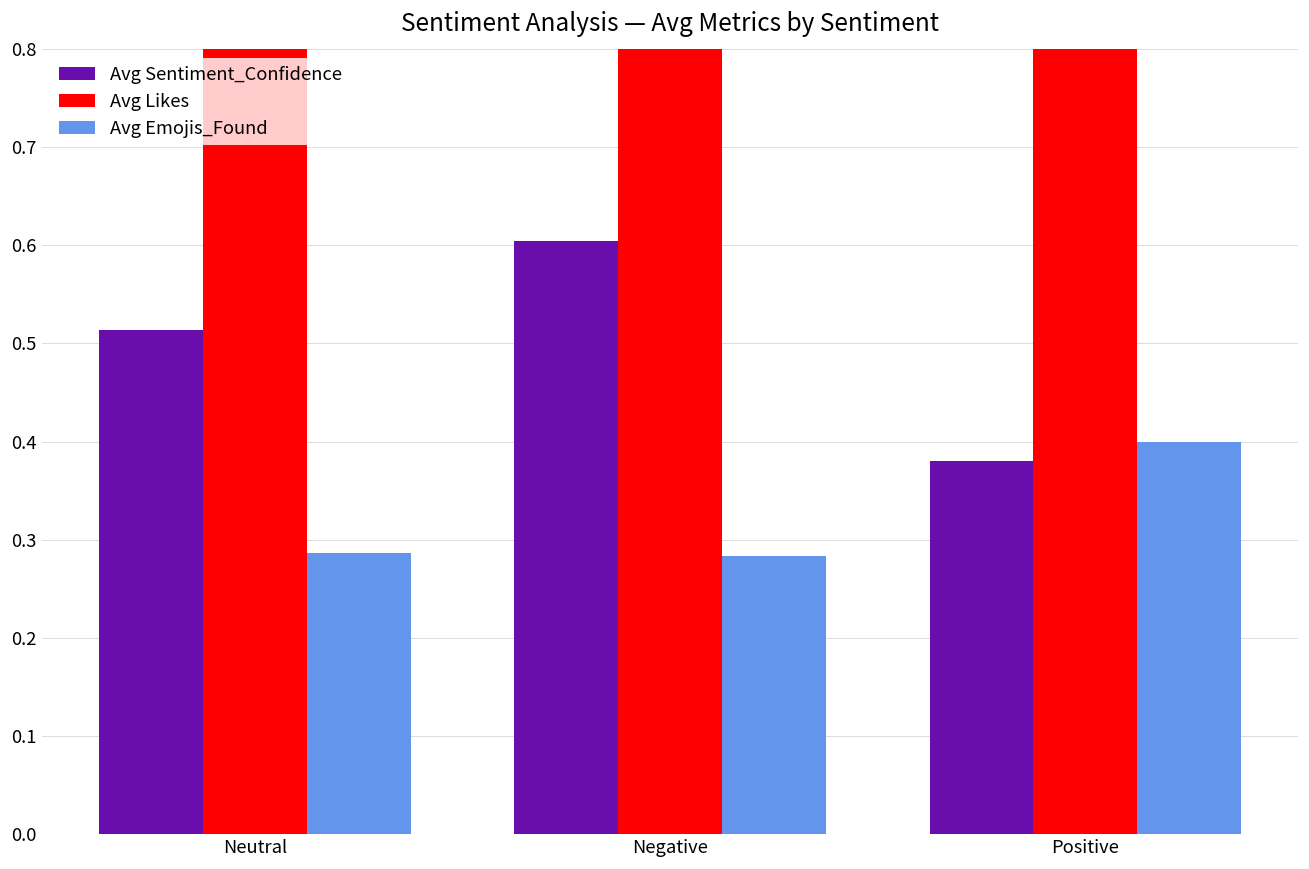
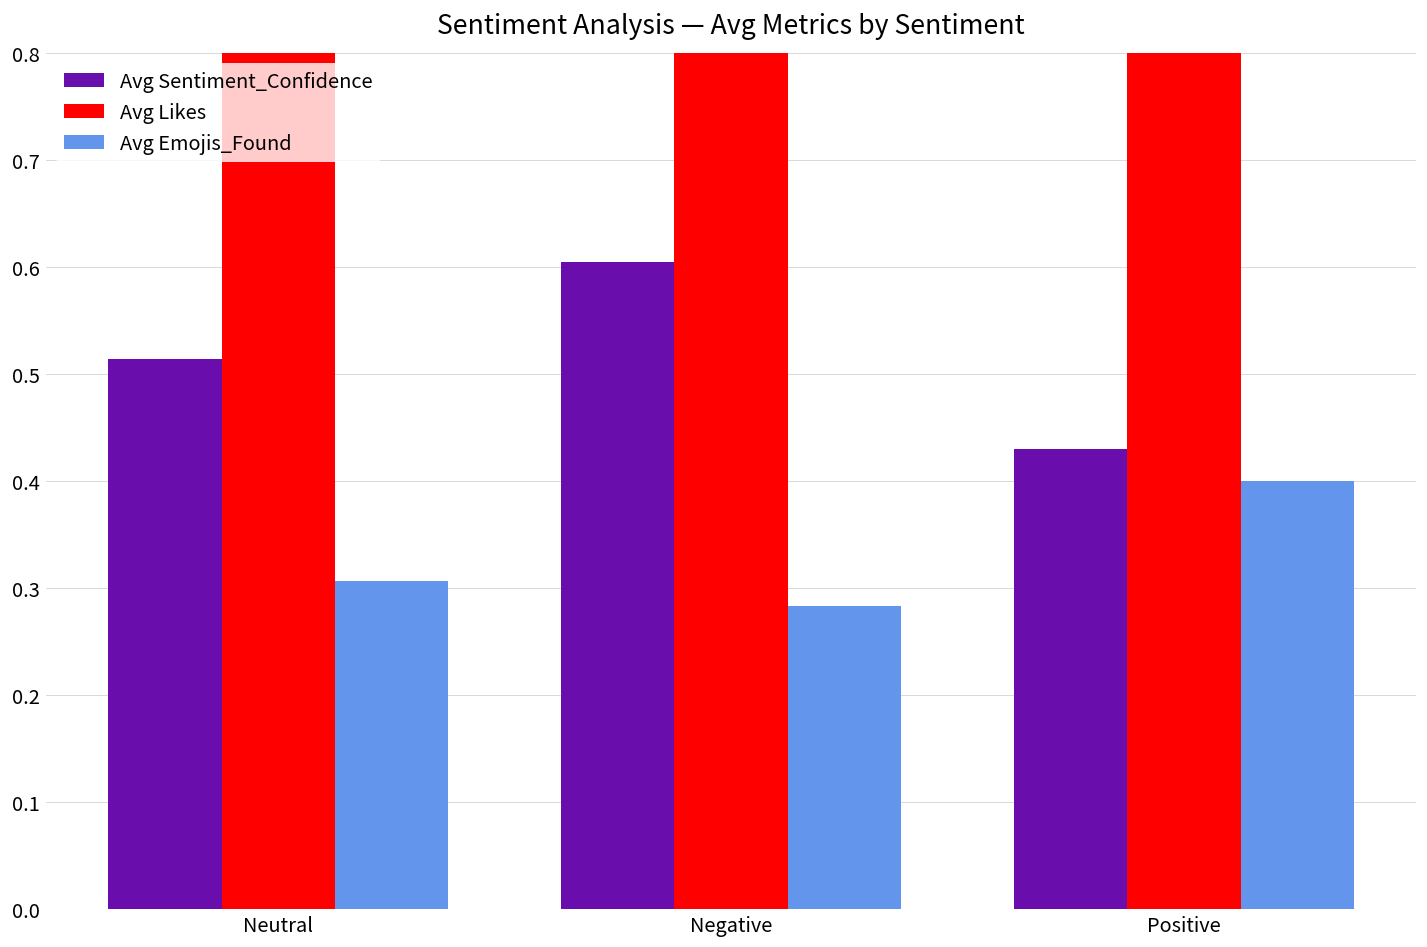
Avg Emojis_Found, Neutral: 0.29 -> 0.31
Avg Sentiment_Confidence, Positive: 0.38 -> 0.43
